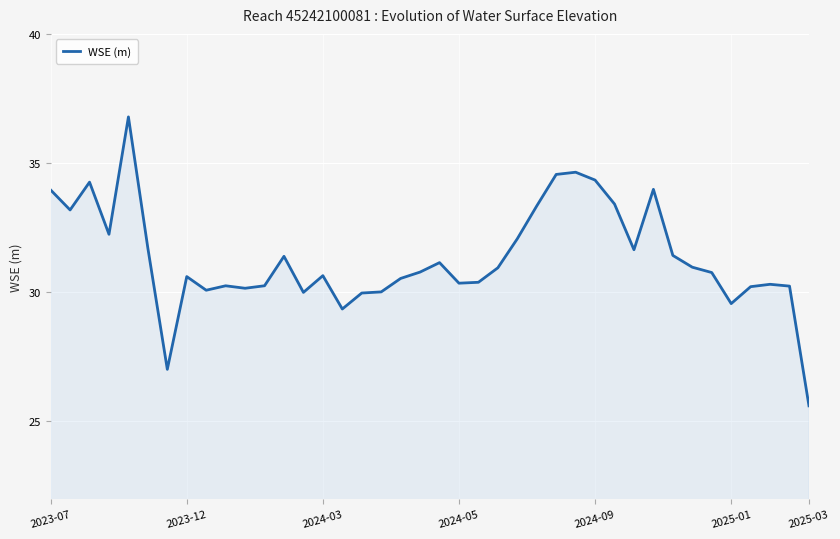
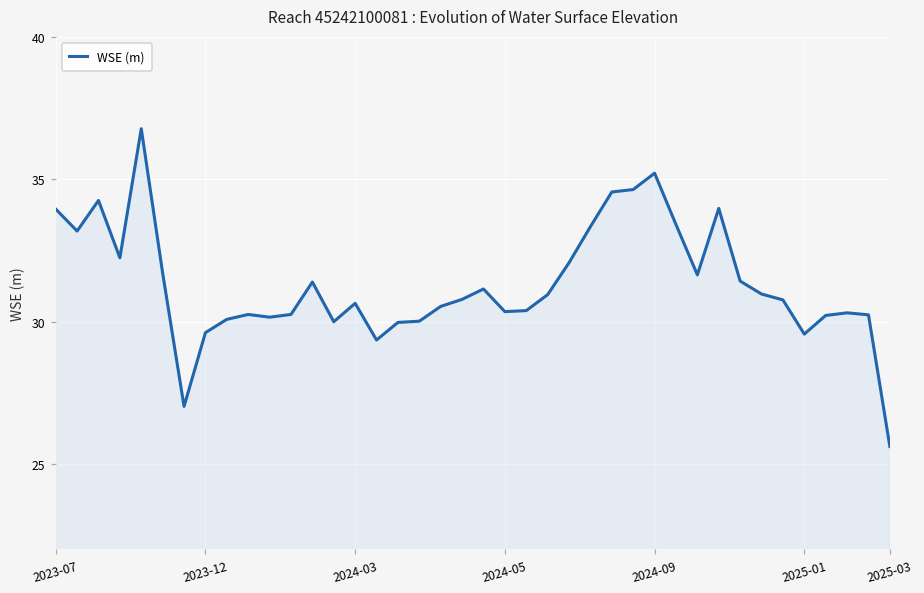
2023-12: 30.6 -> 29.6
2024-09: 34.3 -> 35.2
